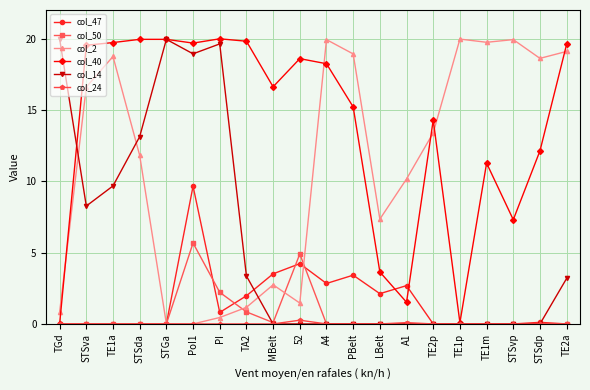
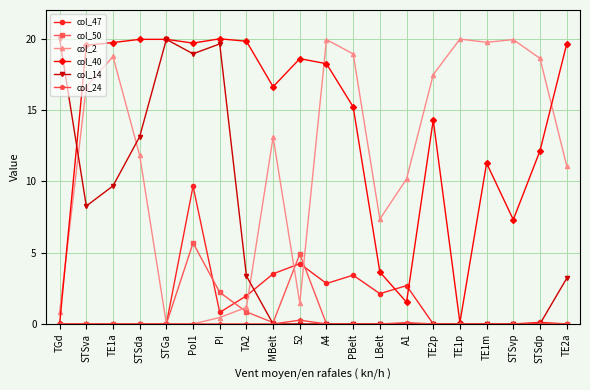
col_2, MBelt: 2.7 -> 13.1
col_2, TE2p: 13.4 -> 17.5
col_2, TE2a: 19.1 -> 11.1
